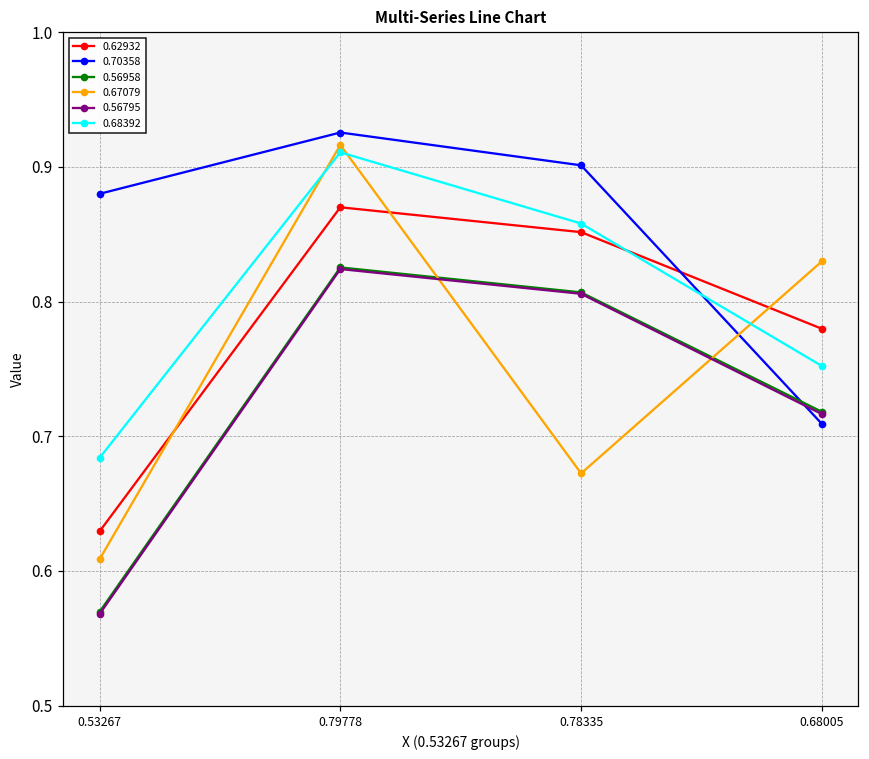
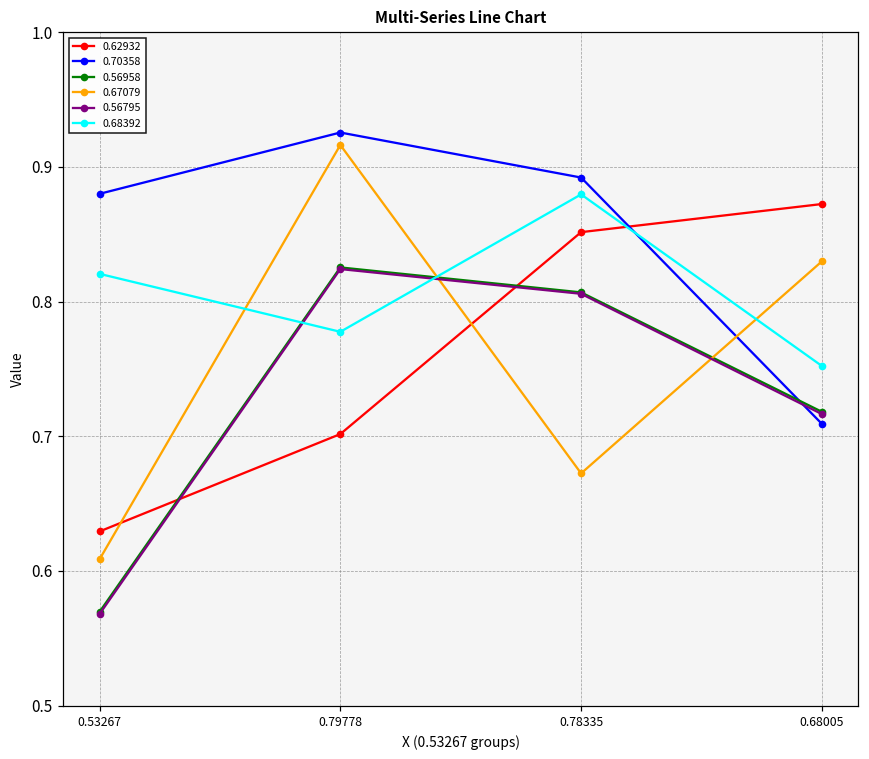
0.68392, 0.53267: 0.684 -> 0.821
0.62932, 0.79778: 0.870 -> 0.702
0.68392, 0.79778: 0.911 -> 0.778
0.70358, 0.78335: 0.901 -> 0.892
0.68392, 0.78335: 0.858 -> 0.880
0.62932, 0.68005: 0.780 -> 0.872
